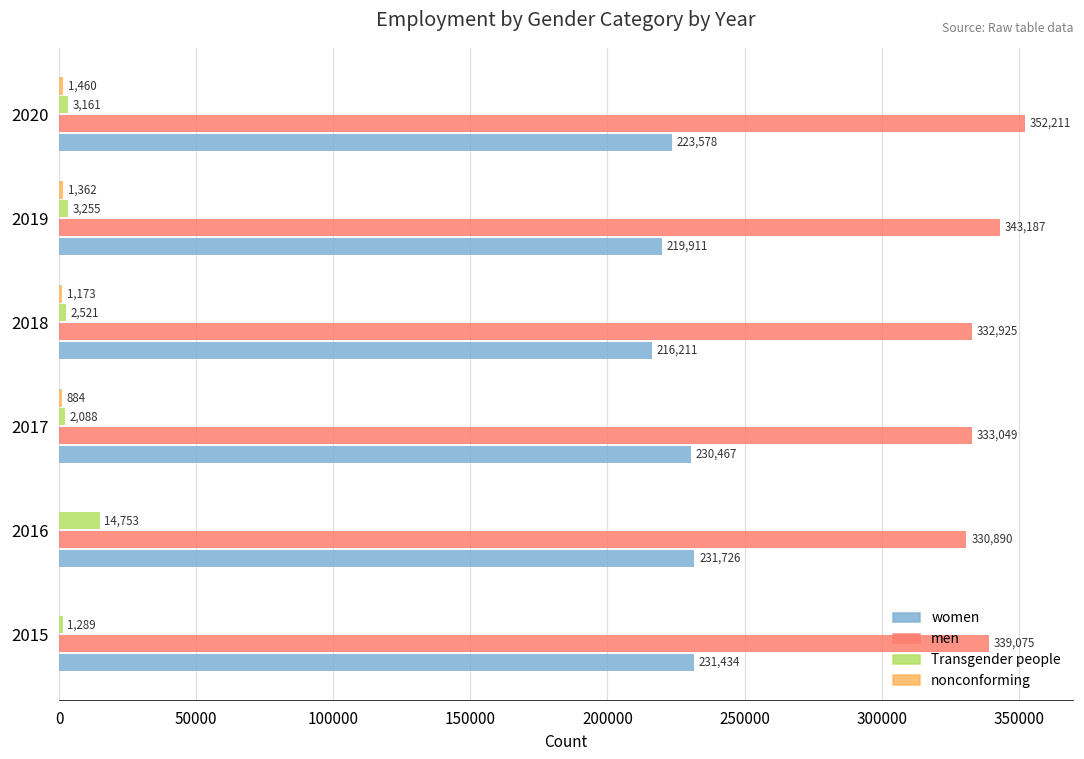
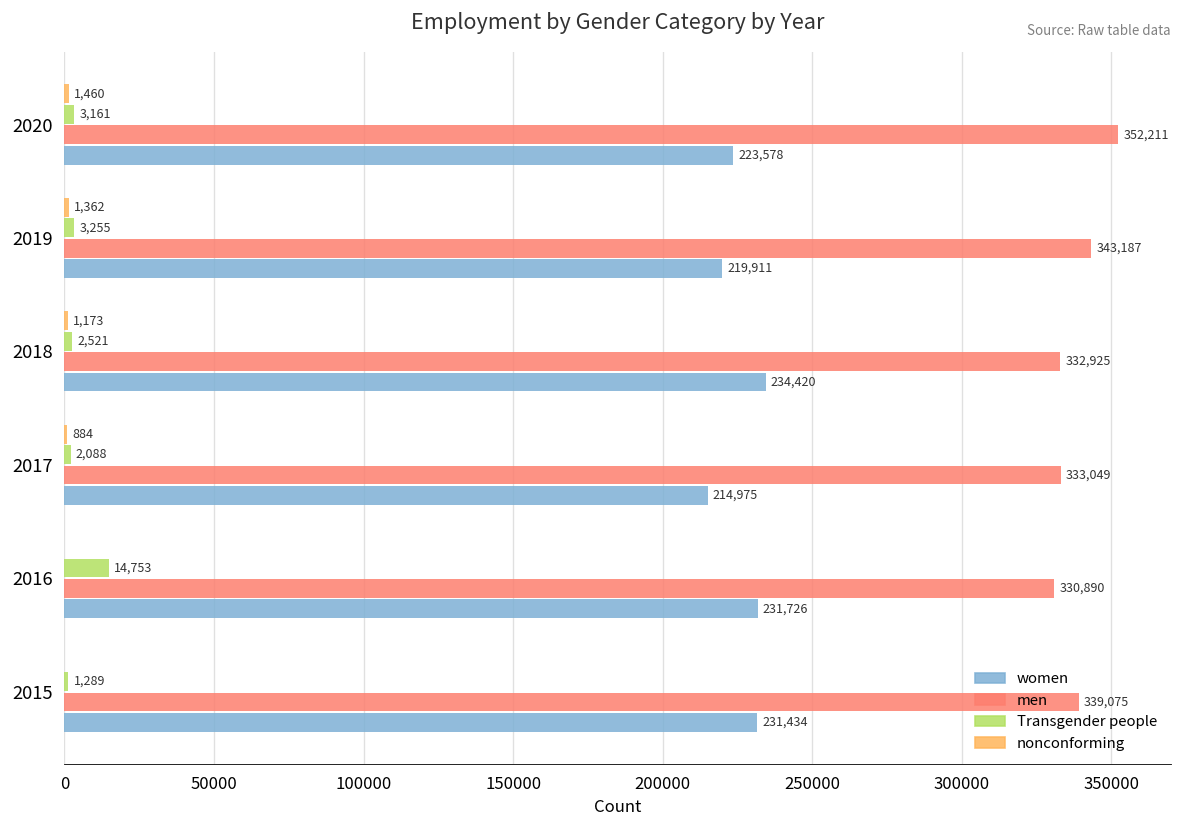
women, 2018: 216,211 -> 234,420
women, 2017: 230,467 -> 214,975
